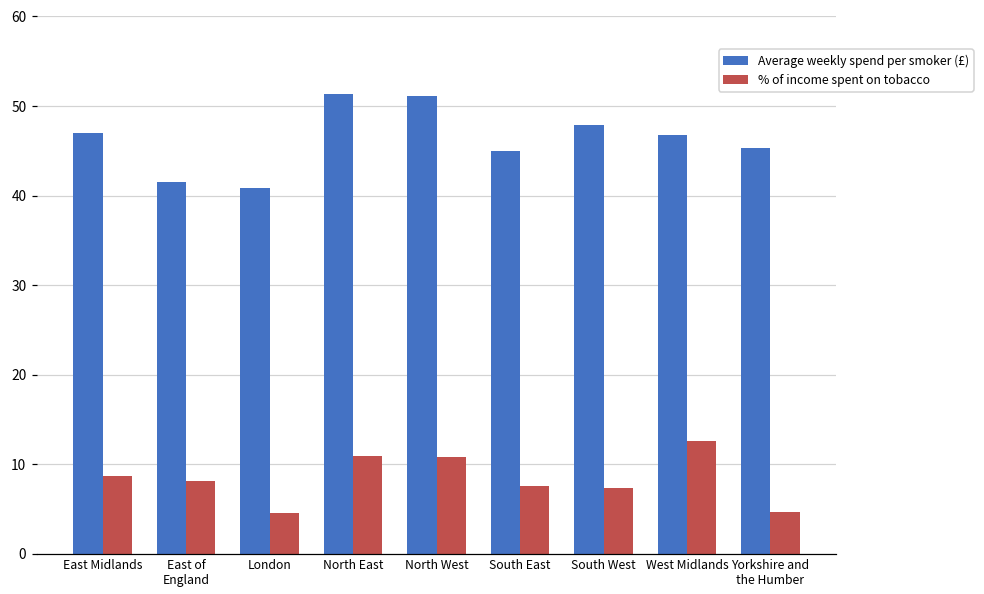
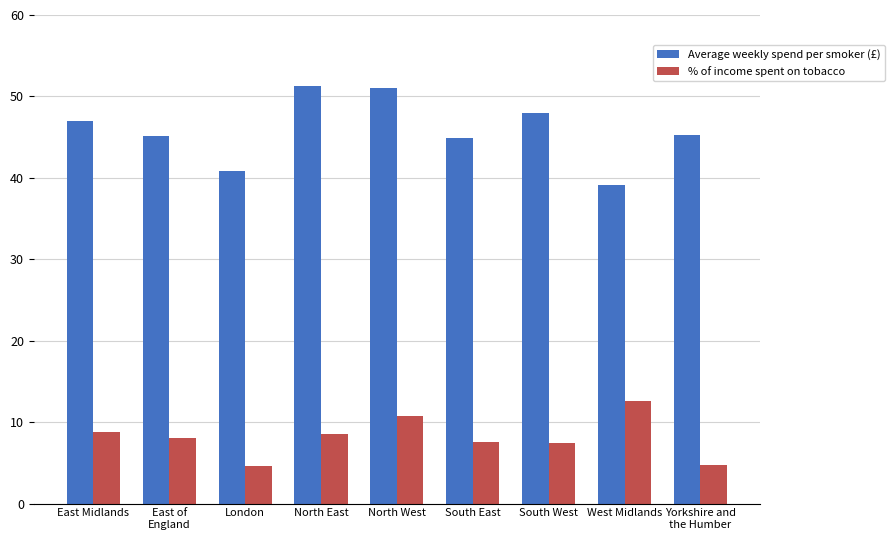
Average weekly spend per smoker (£), East of England: 42 -> 45
% of income spent on tobacco, North East: 11 -> 9
Average weekly spend per smoker (£), West Midlands: 47 -> 39
